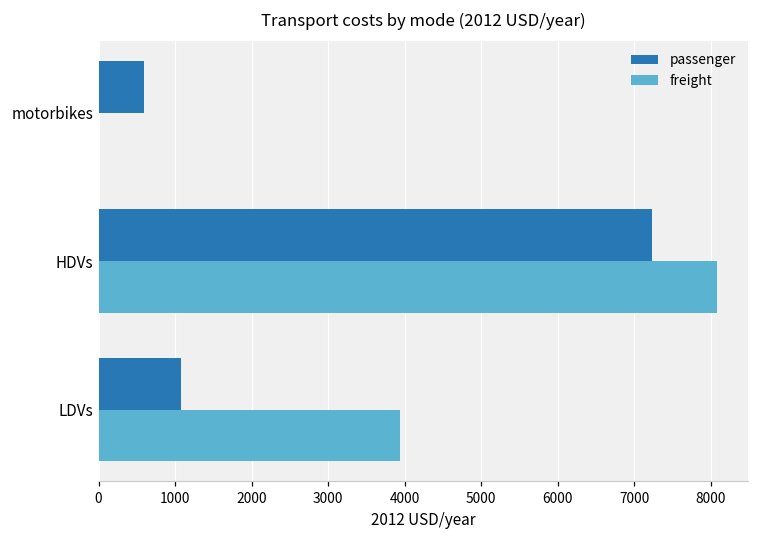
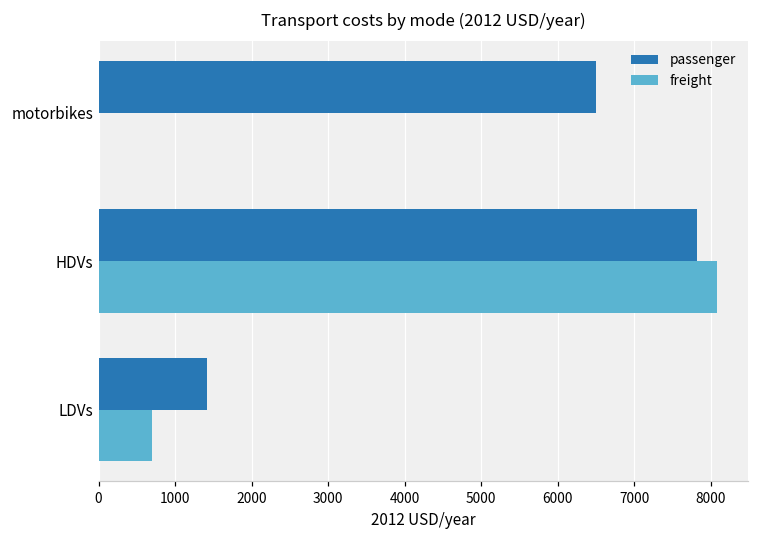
passenger, motorbikes: 600 -> 6500
passenger, HDVs: 7200 -> 7800
passenger, LDVs: 1100 -> 1400
freight, LDVs: 3900 -> 700
